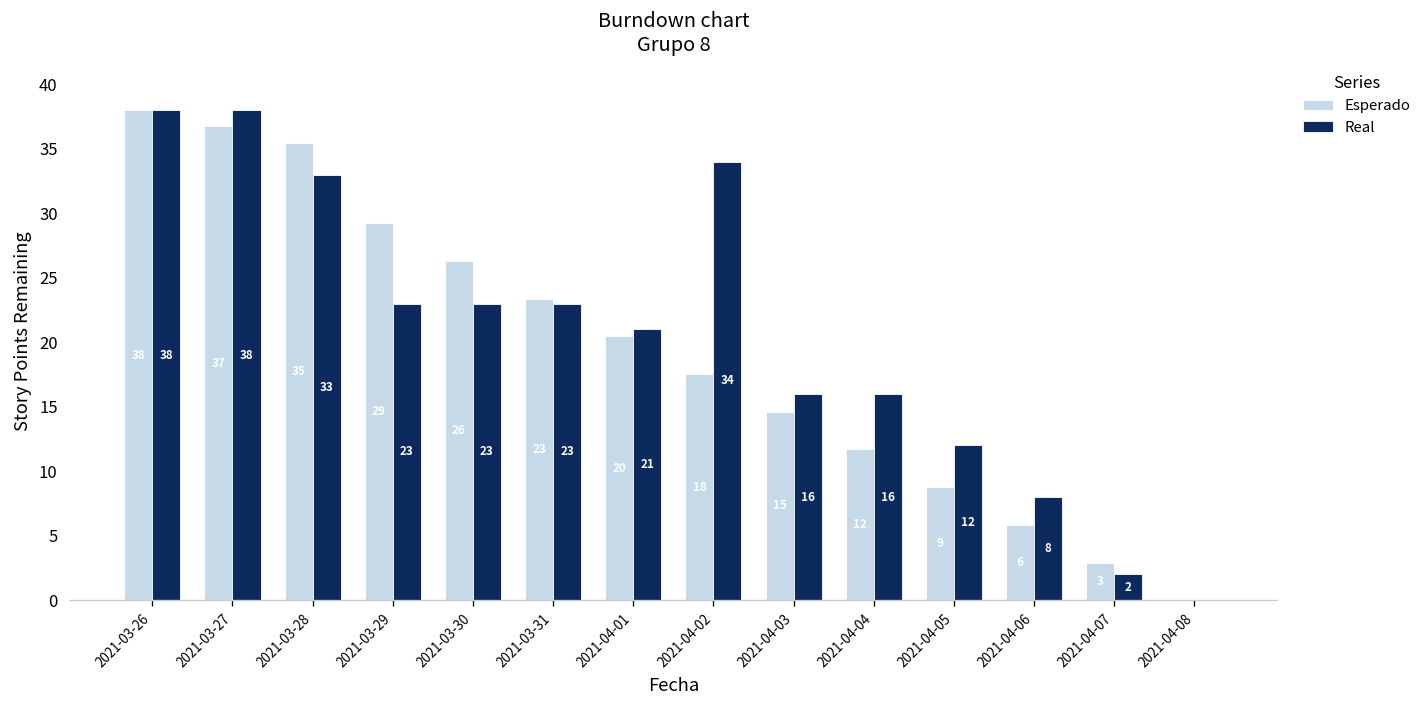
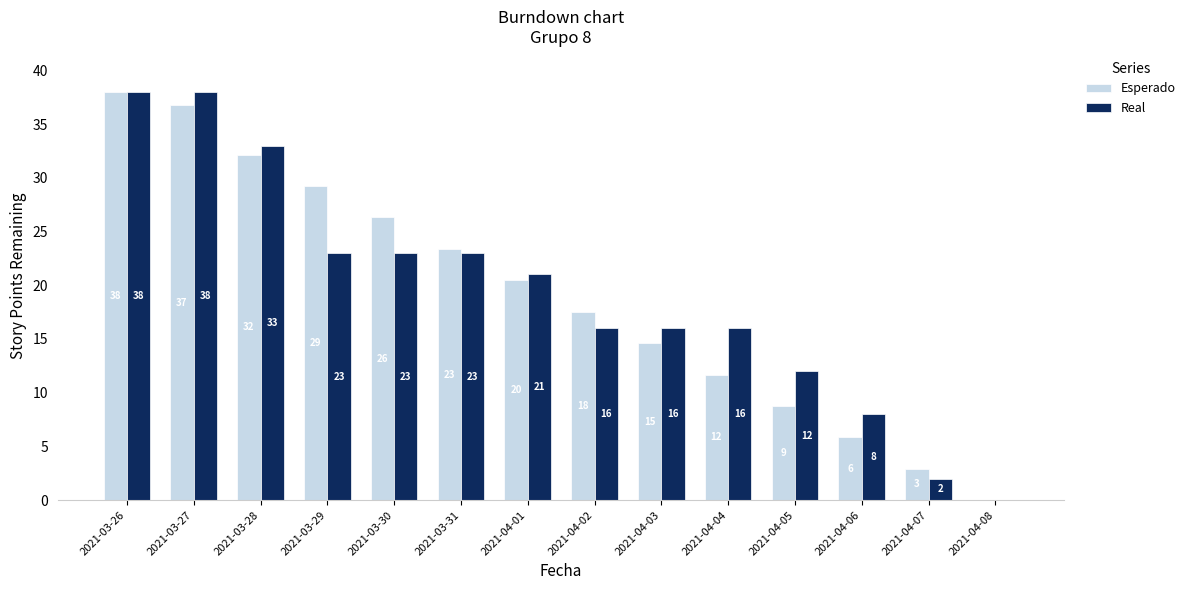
Esperado, 2021-03-28: 35 -> 32
Real, 2021-04-02: 34 -> 16
